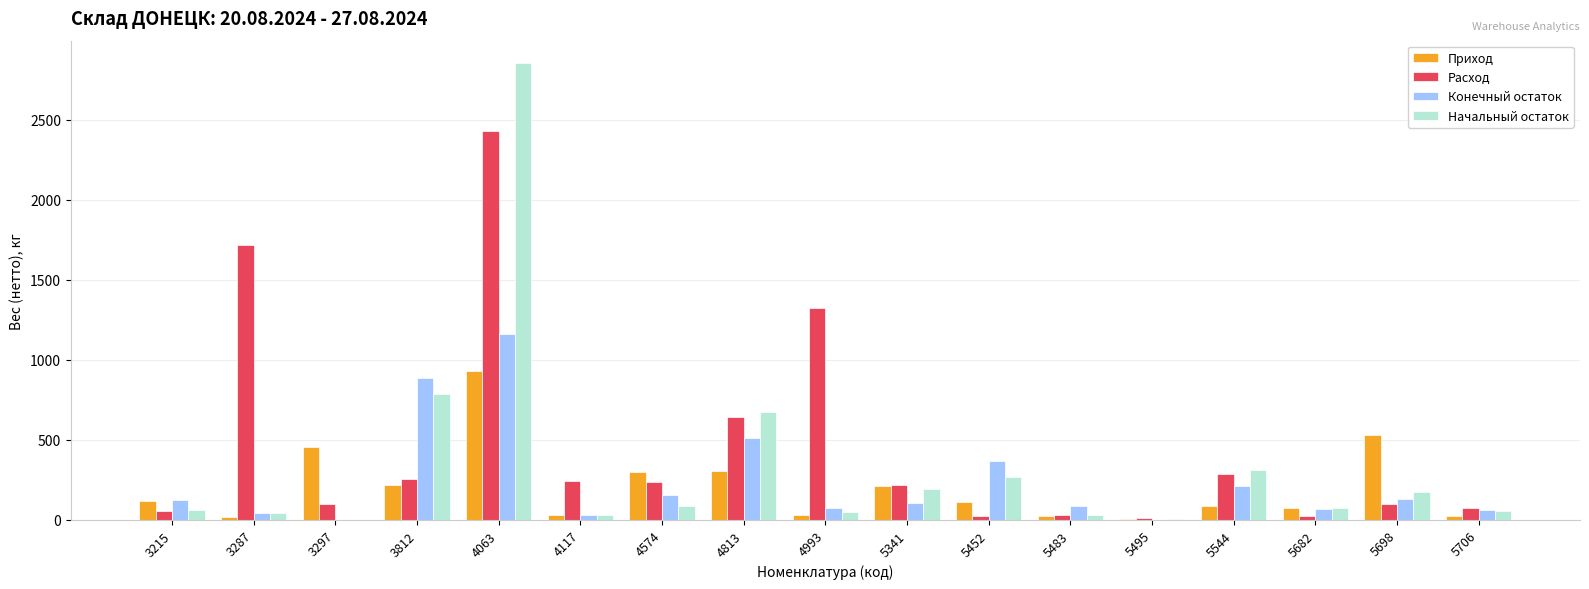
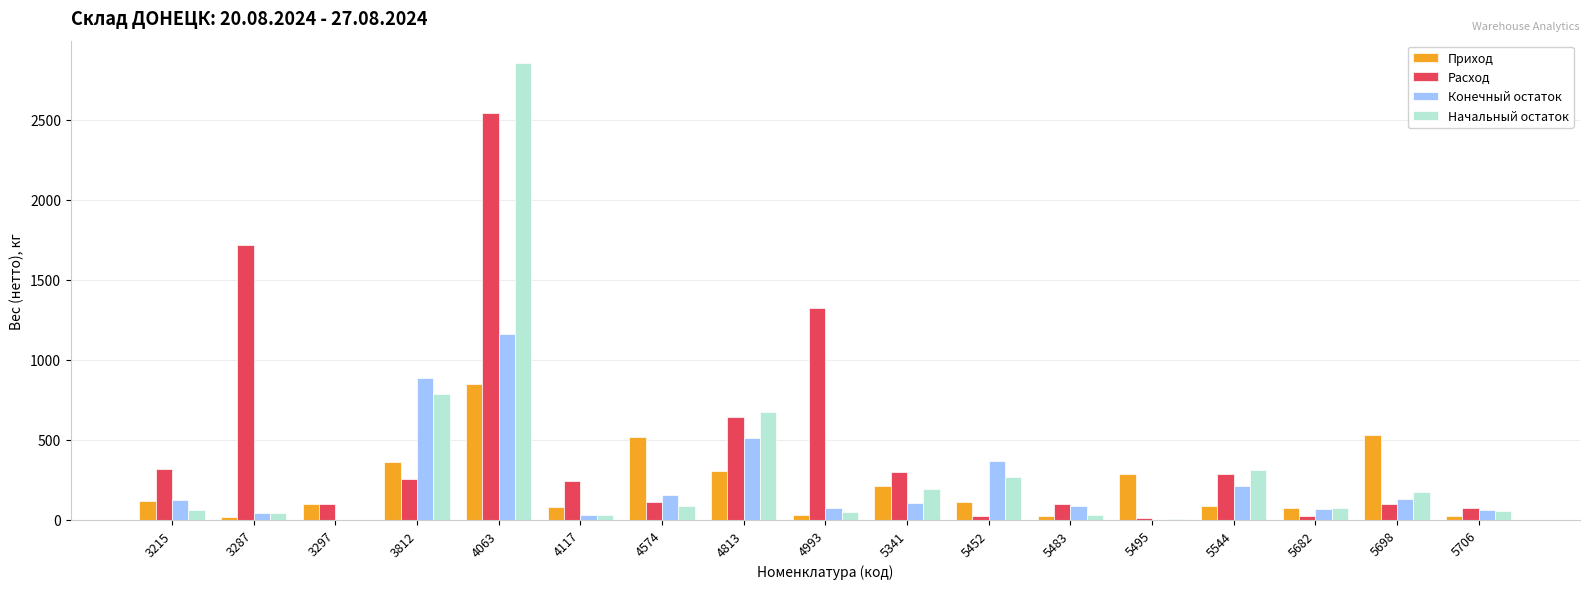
Расход, 3215: 60 -> 320
Приход, 3297: 460 -> 100
Приход, 3812: 220 -> 360
Приход, 4063: 930 -> 850
Расход, 4063: 2430 -> 2550
Приход, 4117: 30 -> 80
Приход, 4574: 300 -> 520
Расход, 4574: 240 -> 110
Расход, 5341: 220 -> 300
Расход, 5483: 30 -> 100
Приход, 5495: 0 -> 290
